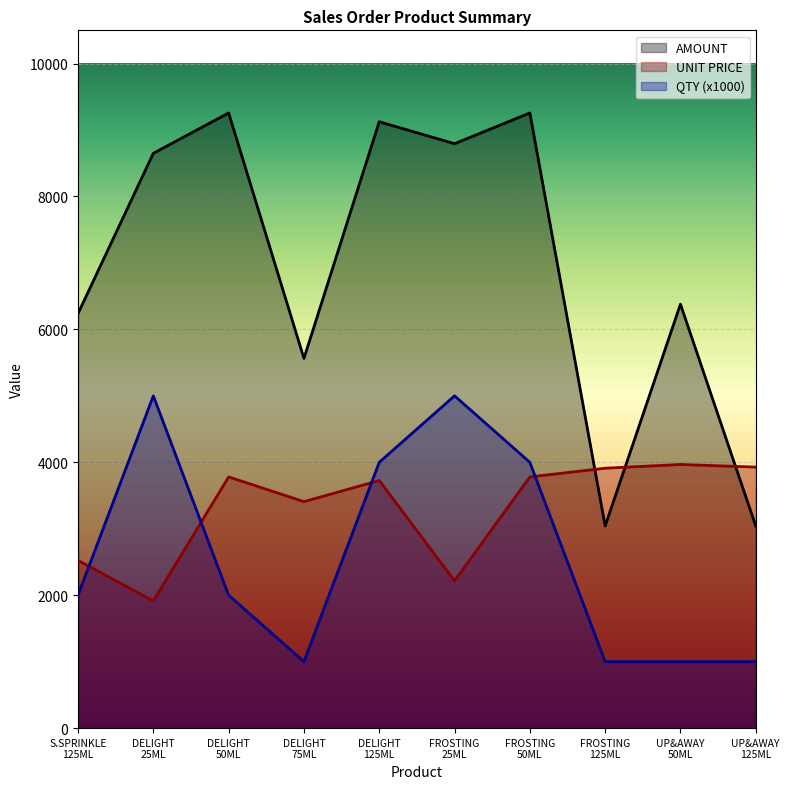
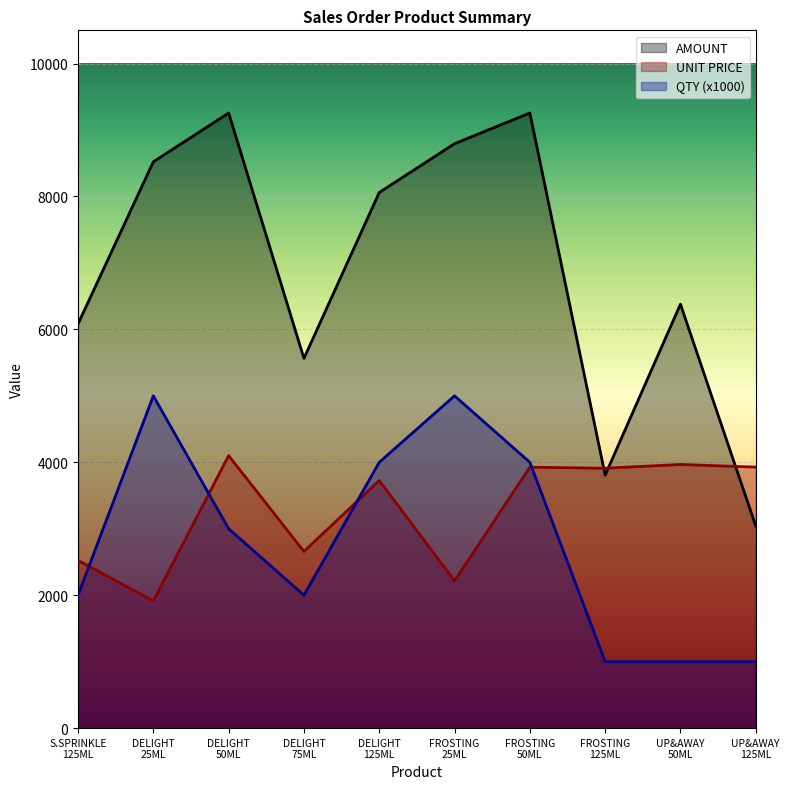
AMOUNT, S.SPRINKLE 125ML: 6200 -> 6100
AMOUNT, DELIGHT 25ML: 8600 -> 8500
UNIT PRICE, DELIGHT 50ML: 3800 -> 4100
QTY (x1000), DELIGHT 50ML: 2000 -> 3000
UNIT PRICE, DELIGHT 75ML: 3400 -> 2700
QTY (x1000), DELIGHT 75ML: 1000 -> 2000
AMOUNT, DELIGHT 125ML: 9100 -> 8100
UNIT PRICE, FROSTING 50ML: 3800 -> 3900
AMOUNT, FROSTING 125ML: 3000 -> 3800
